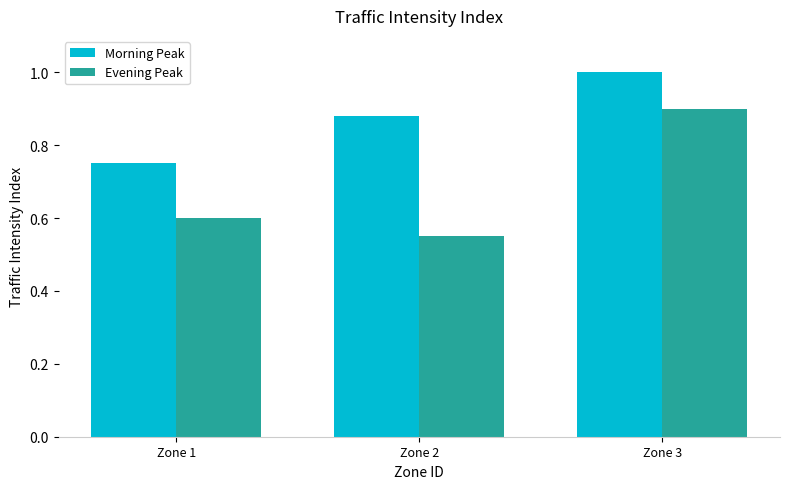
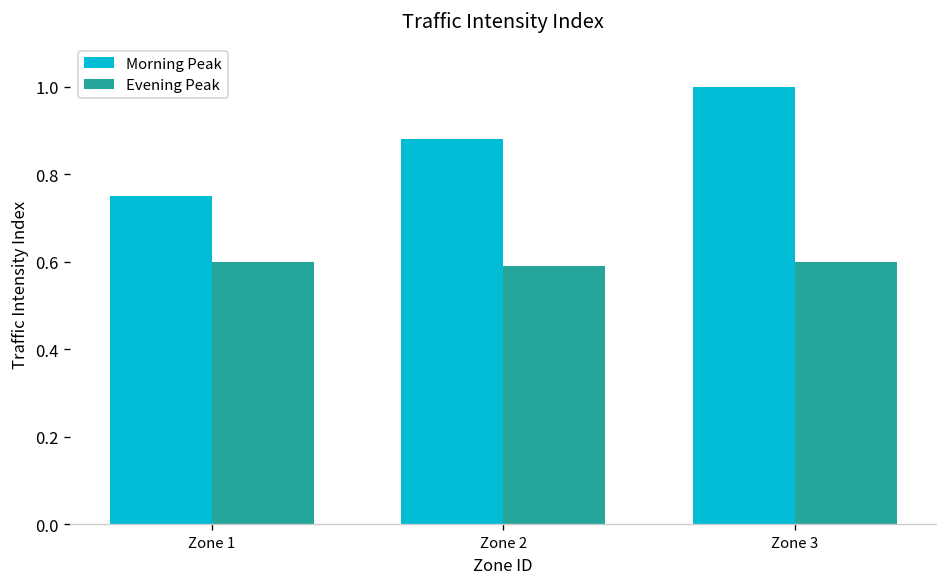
Evening Peak, Zone 2: 0.55 -> 0.59
Evening Peak, Zone 3: 0.9 -> 0.6
